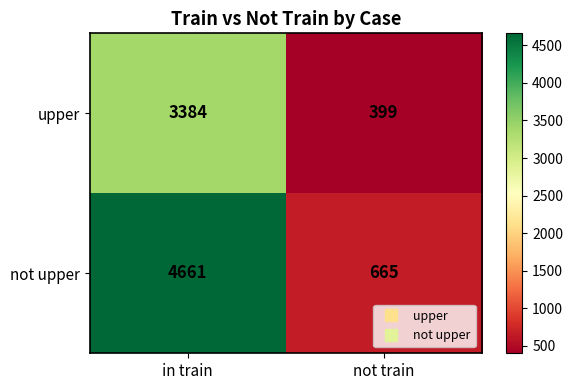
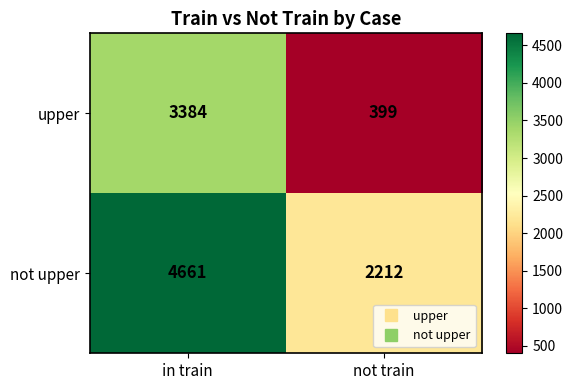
not upper, not train: 665 -> 2212
